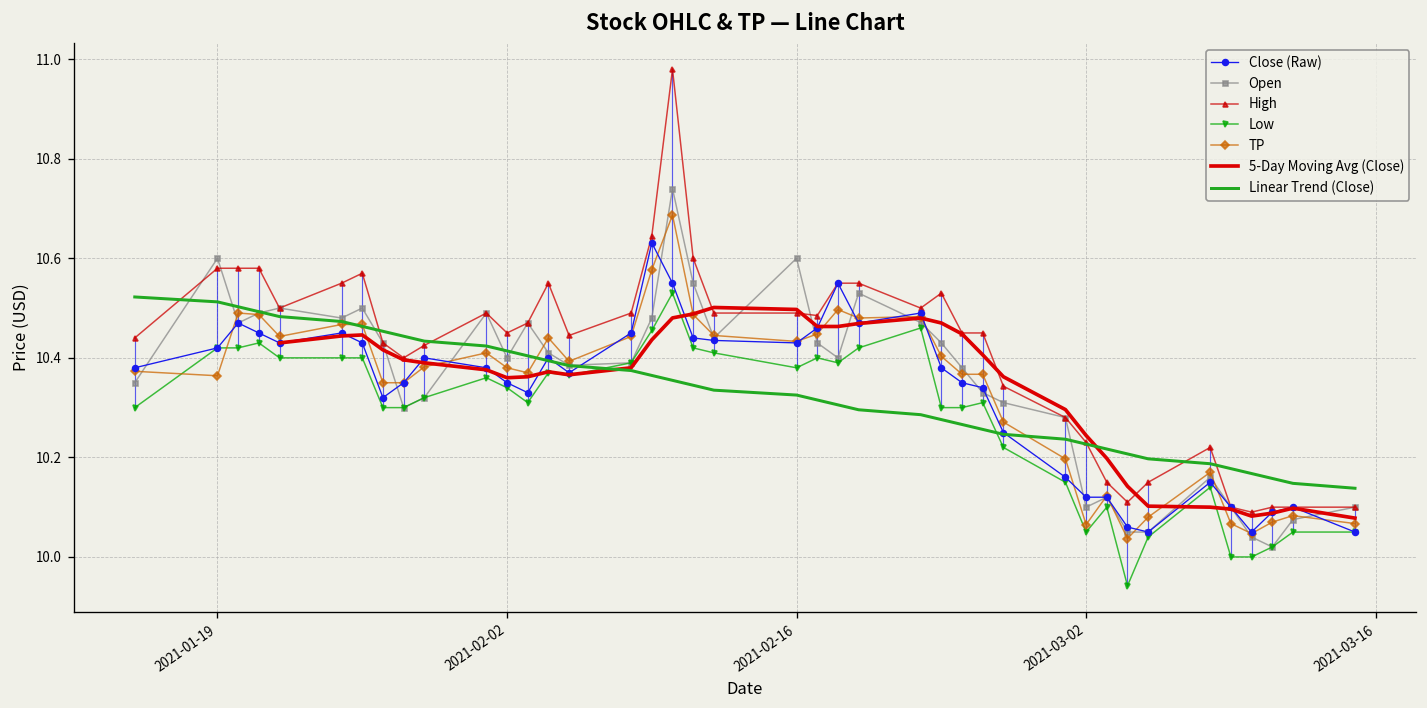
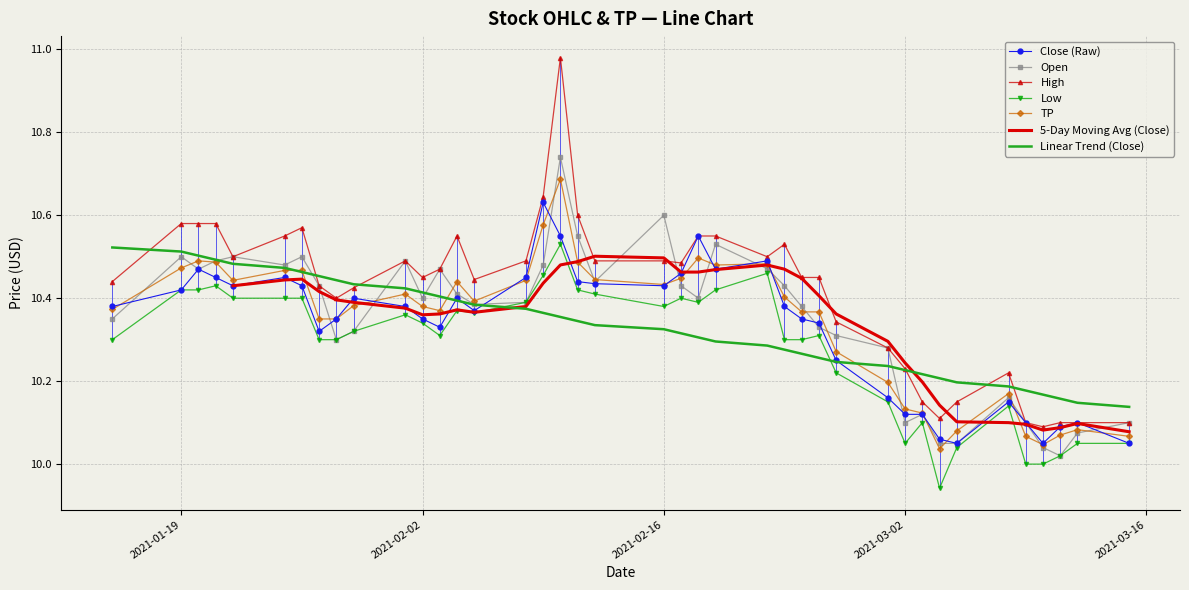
Open, 2021-01-19: 10.6 -> 10.5
TP, 2021-01-19: 10.36 -> 10.47
TP, 2021-03-02: 10.07 -> 10.13
